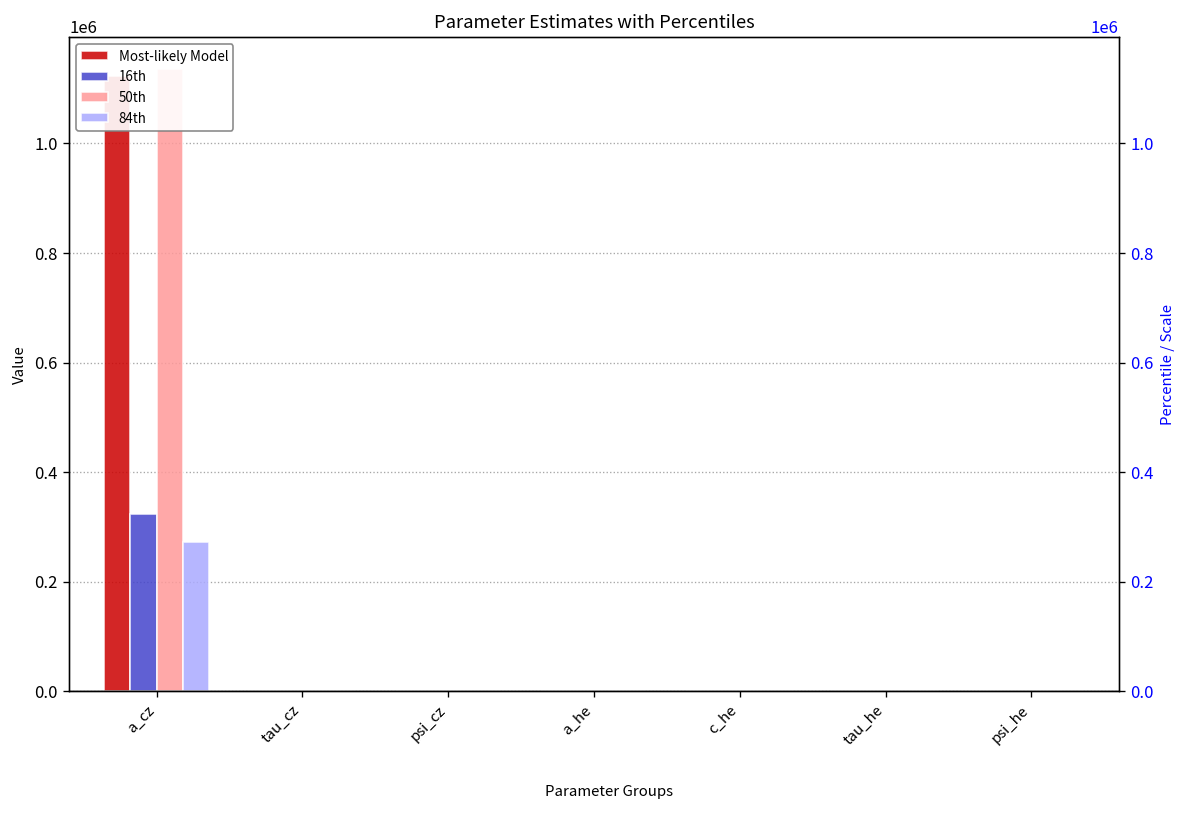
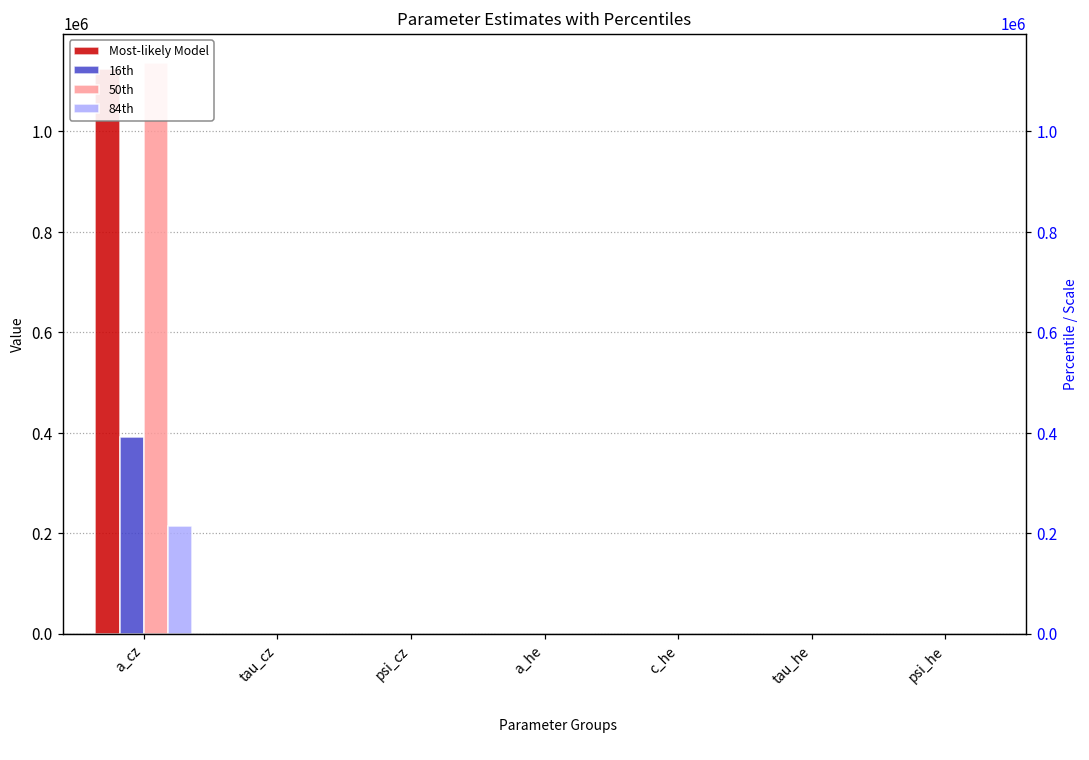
16th, a_cz: 320000 -> 390000
84th, a_cz: 270000 -> 220000
